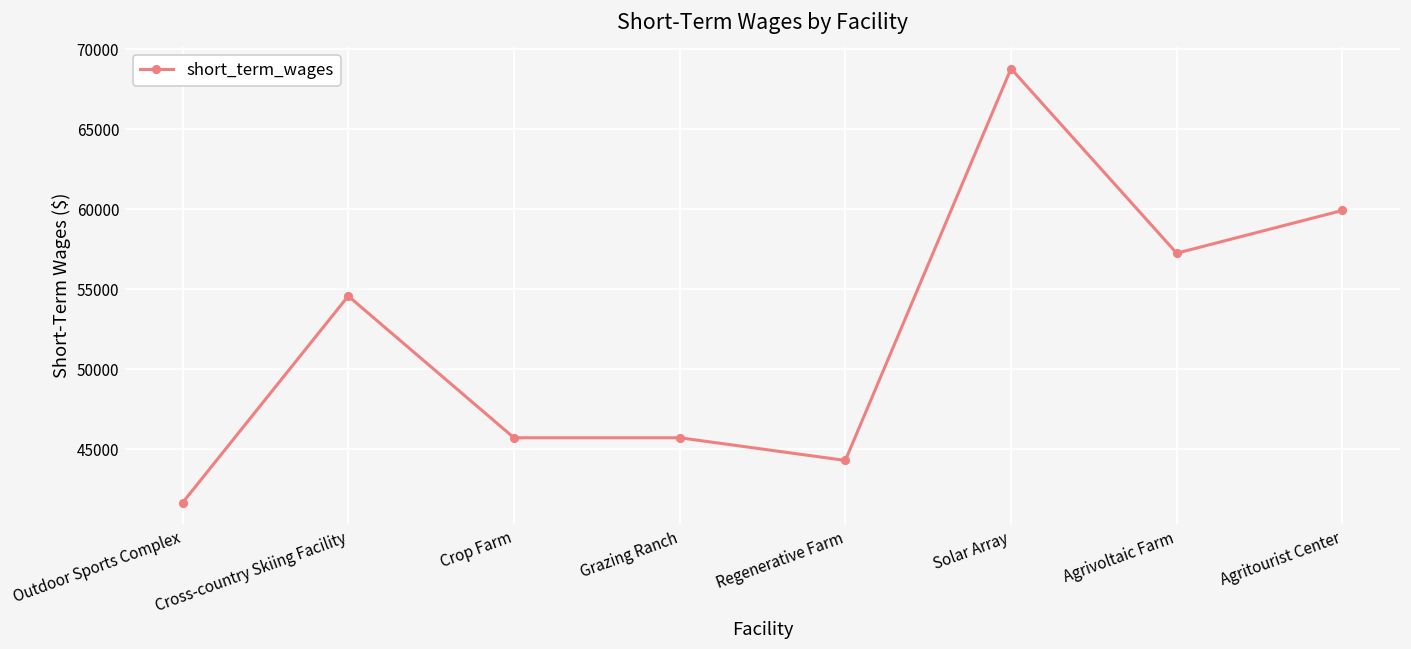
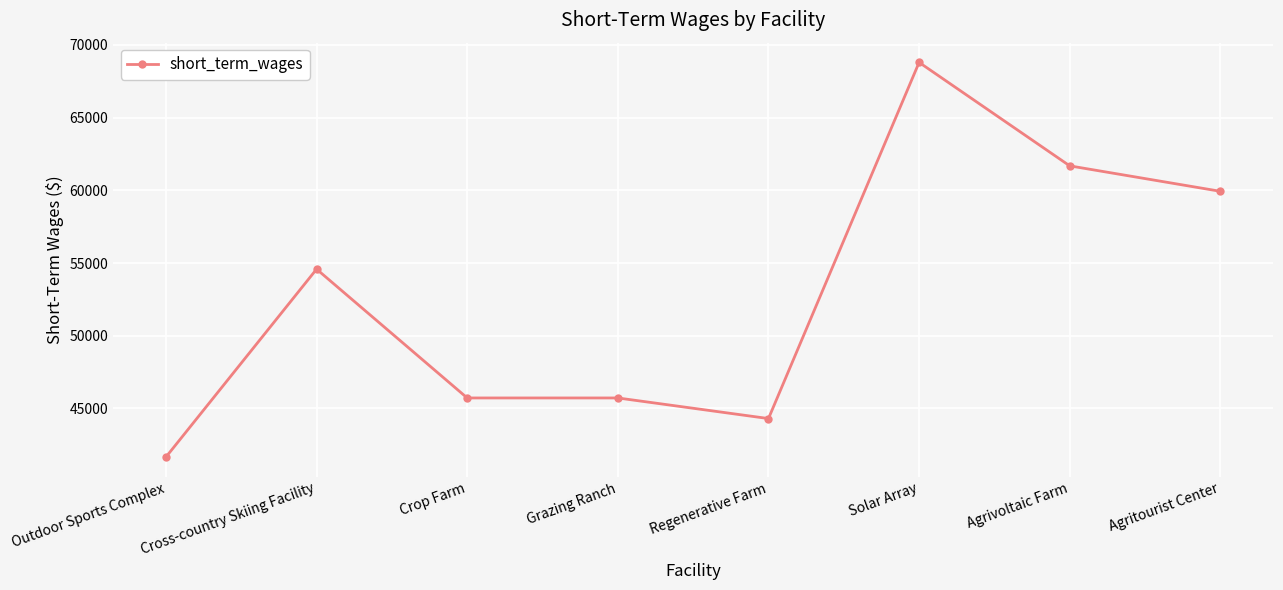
Agrivoltaic Farm: 57300 -> 61700
